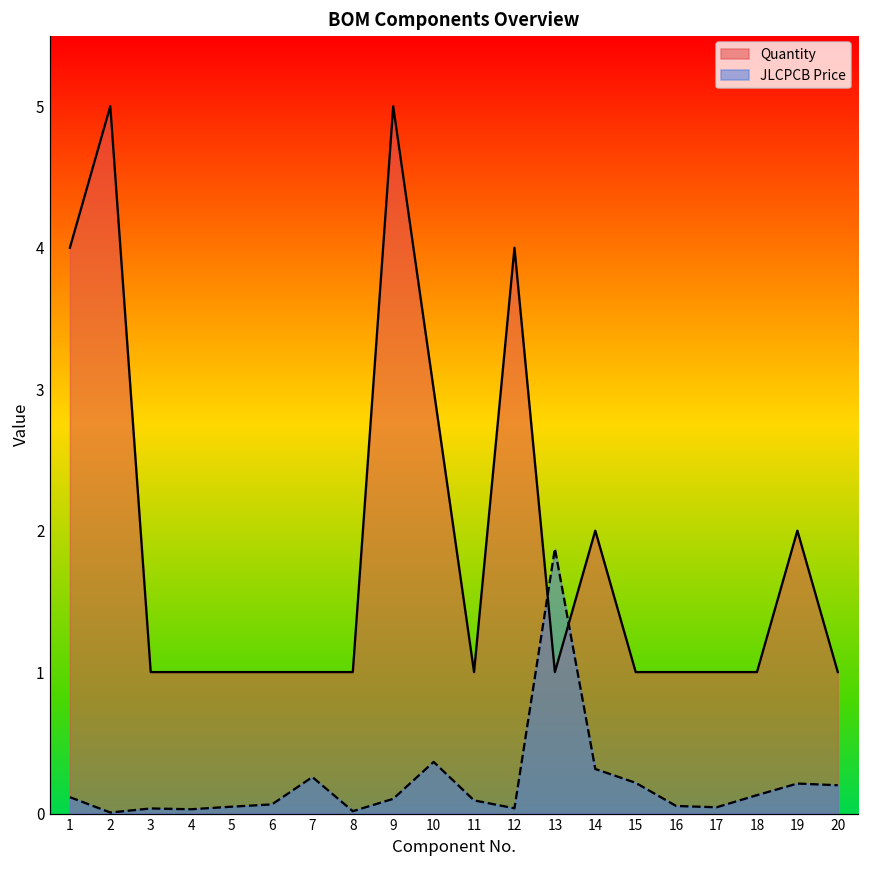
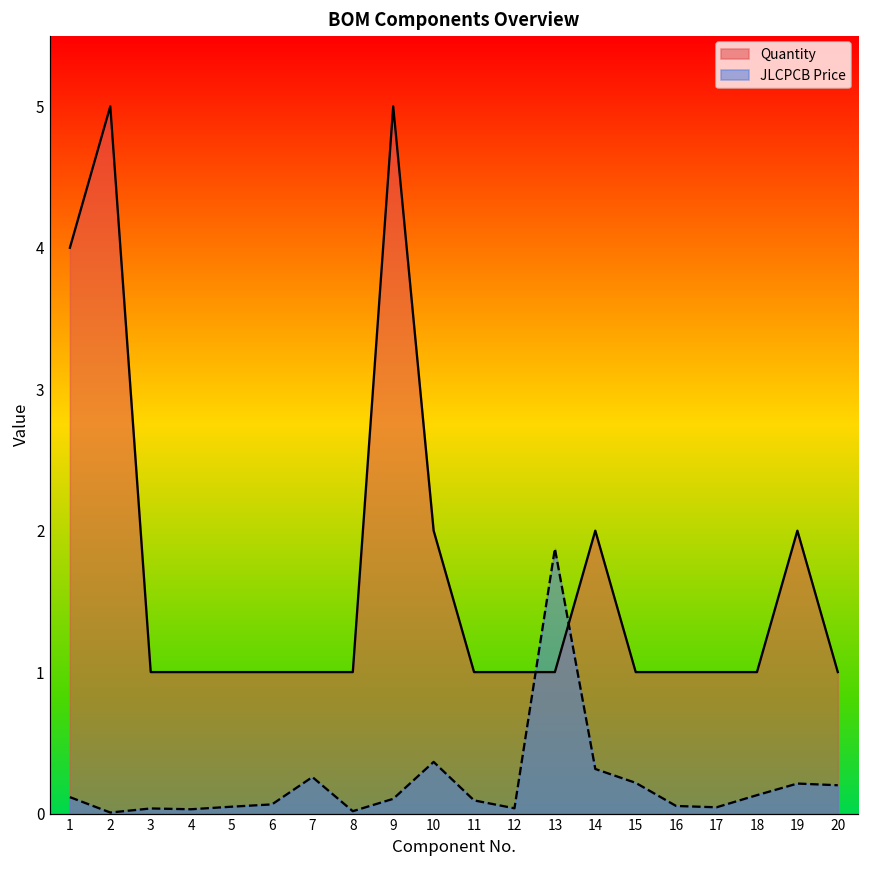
Quantity, 10: 3 -> 2
Quantity, 12: 4 -> 1
